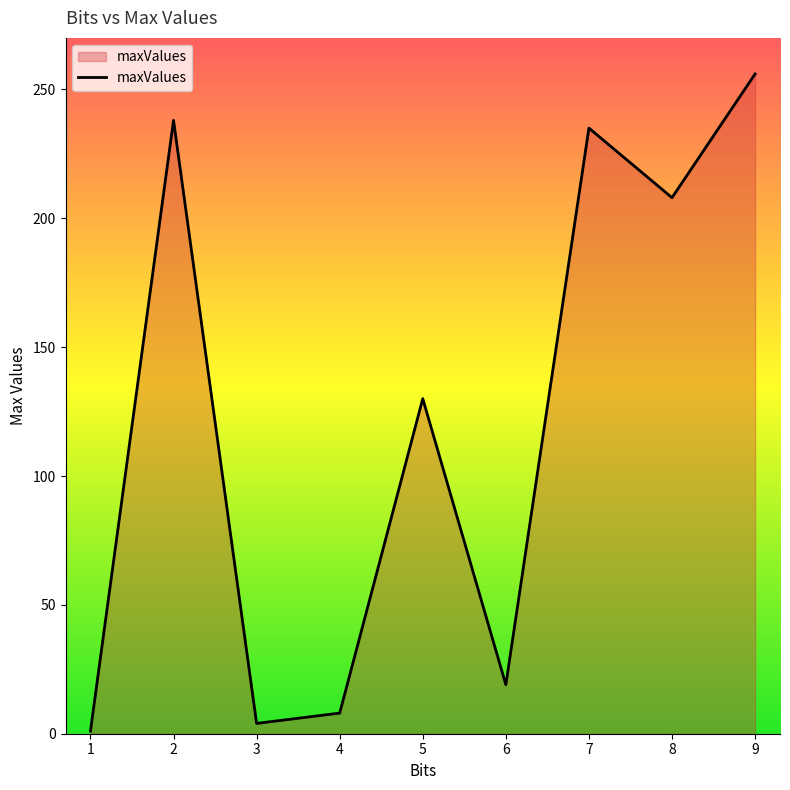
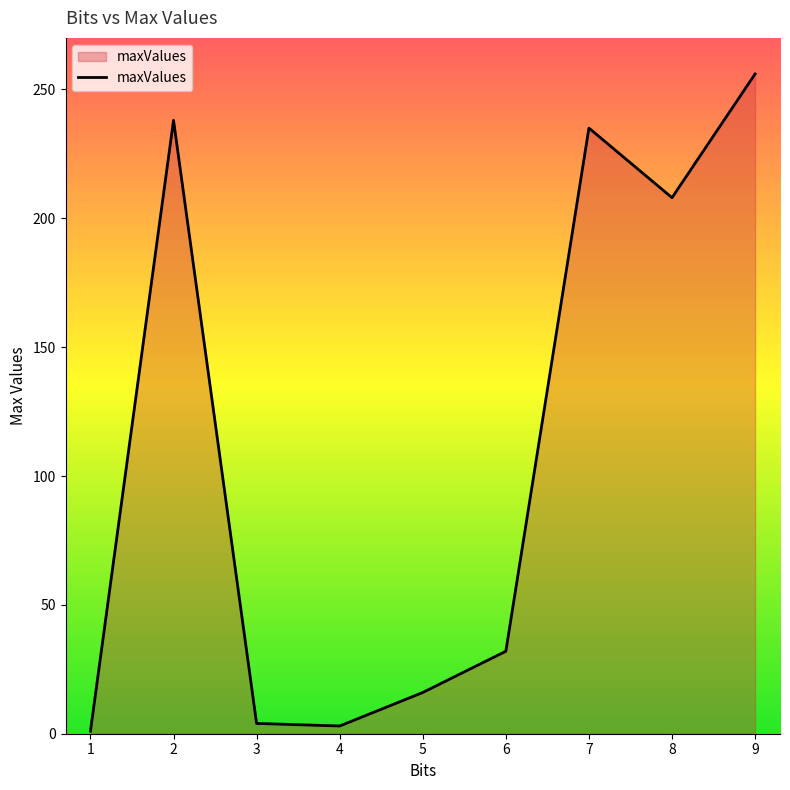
4: 8 -> 3
5: 130 -> 16
6: 19 -> 32
